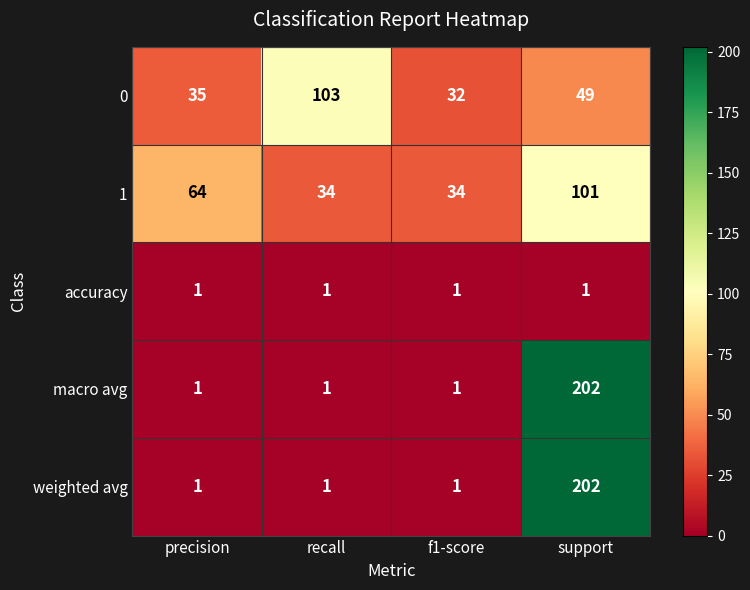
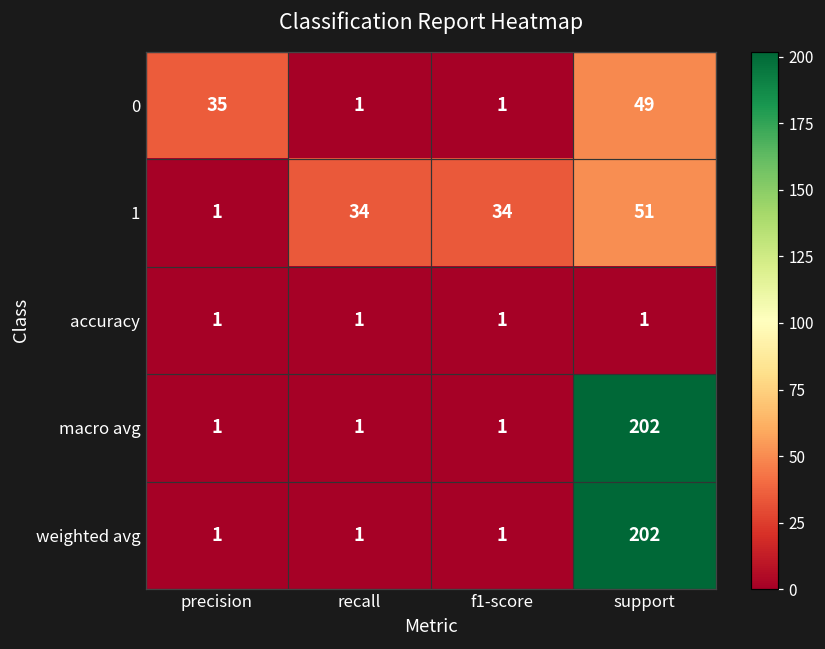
0, recall: 103 -> 1
0, f1-score: 32 -> 1
1, precision: 64 -> 1
1, support: 101 -> 51
